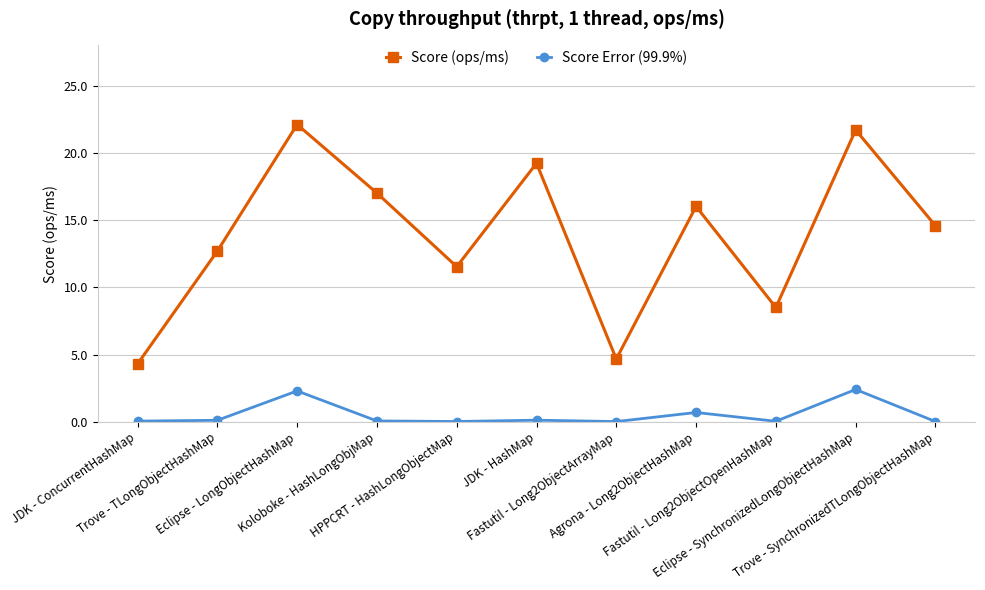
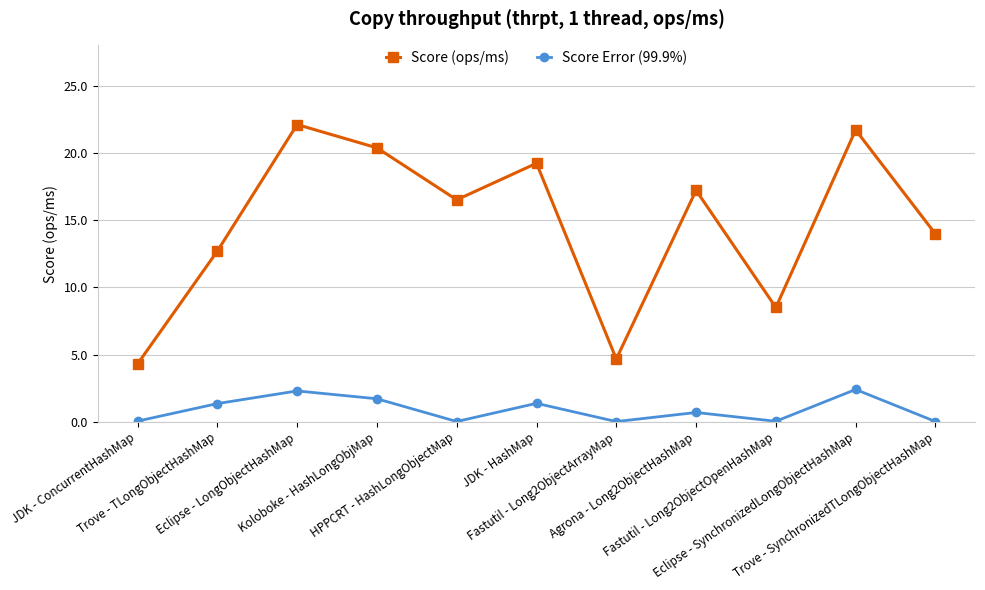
Score Error (99.9%), Trove - TLongObjectHashMap: 0.1 -> 1.4
Score (ops/ms), Koloboke - HashLongObjMap: 17.0 -> 20.4
Score Error (99.9%), Koloboke - HashLongObjMap: 0.1 -> 1.7
Score (ops/ms), HPPCRT - HashLongObjectMap: 11.5 -> 16.5
Score Error (99.9%), JDK - HashMap: 0.1 -> 1.4
Score (ops/ms), Agrona - Long2ObjectHashMap: 16.0 -> 17.2
Score (ops/ms), Trove - SynchronizedTLongObjectHashMap: 14.6 -> 14.0
